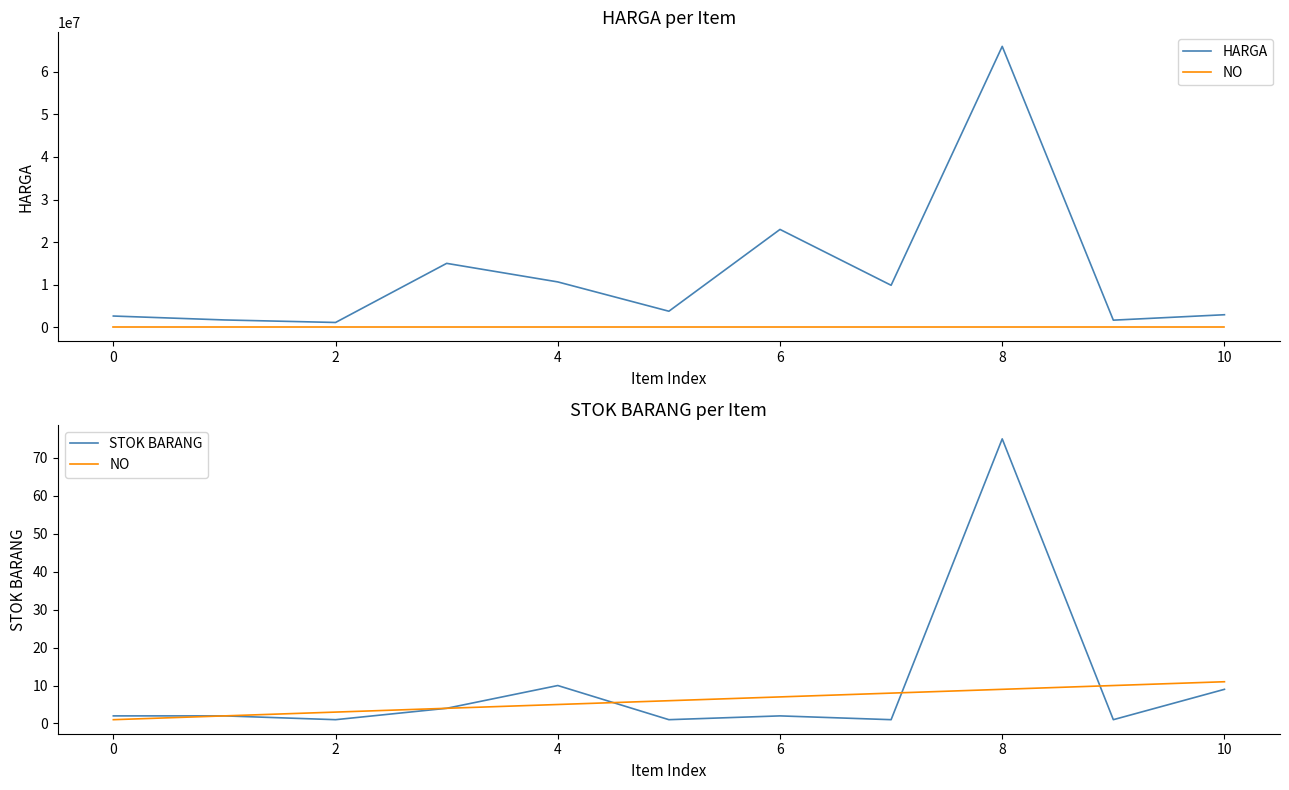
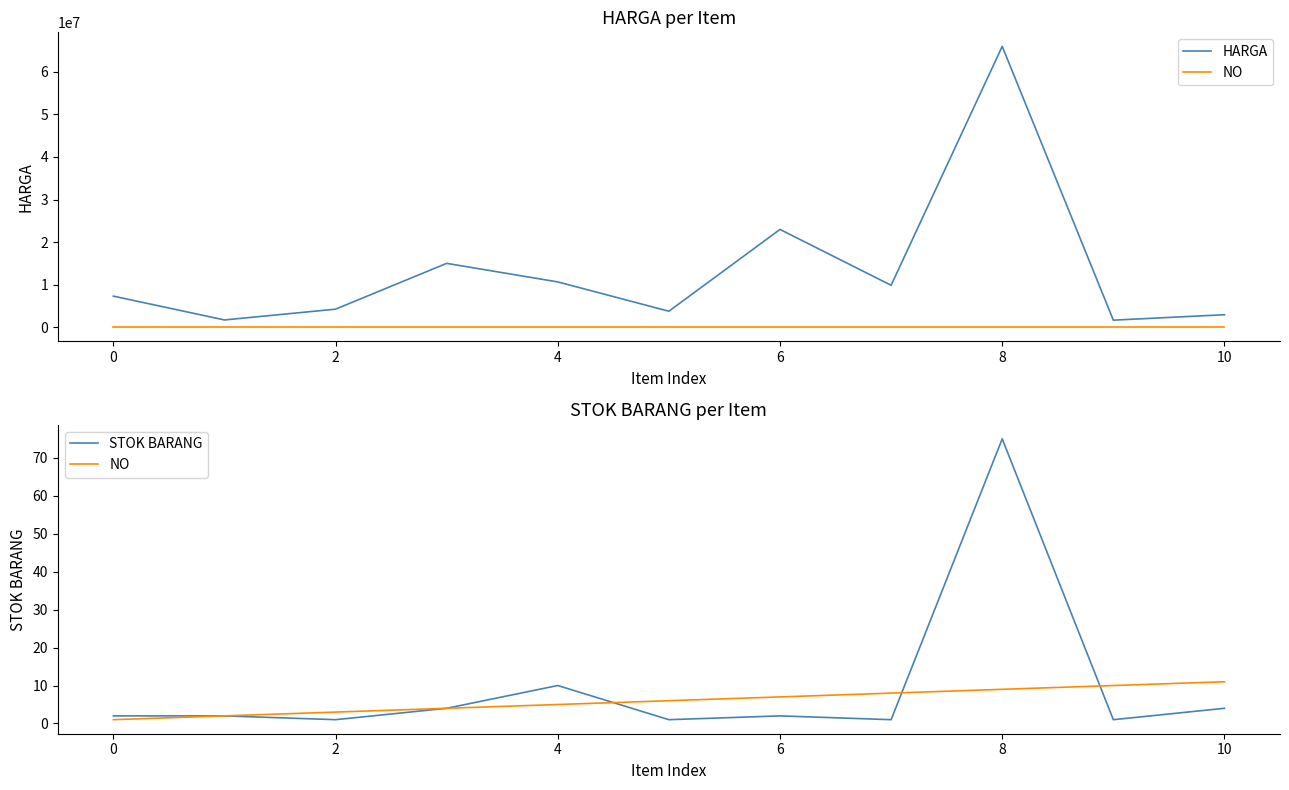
HARGA per Item, HARGA, 0: 3000000 -> 7000000
HARGA per Item, HARGA, 2: 1000000 -> 4000000
STOK BARANG per Item, STOK BARANG, 10: 9 -> 4
